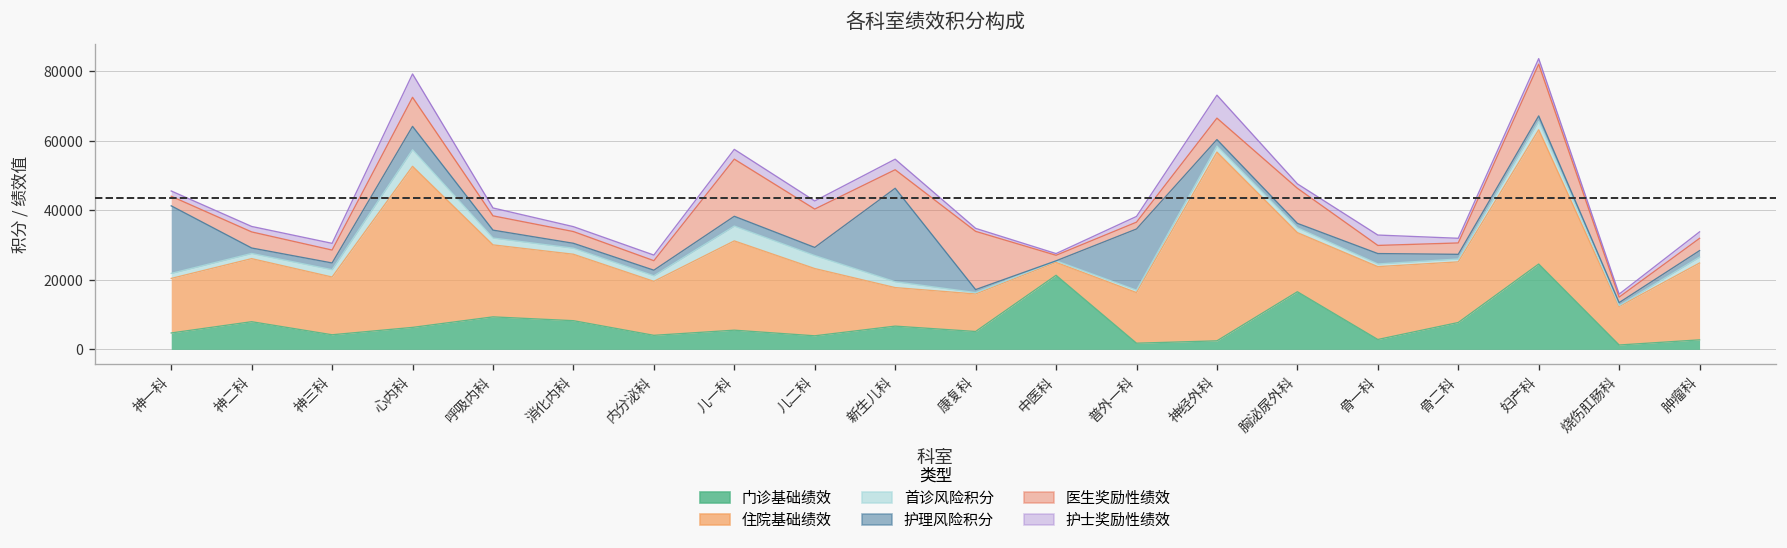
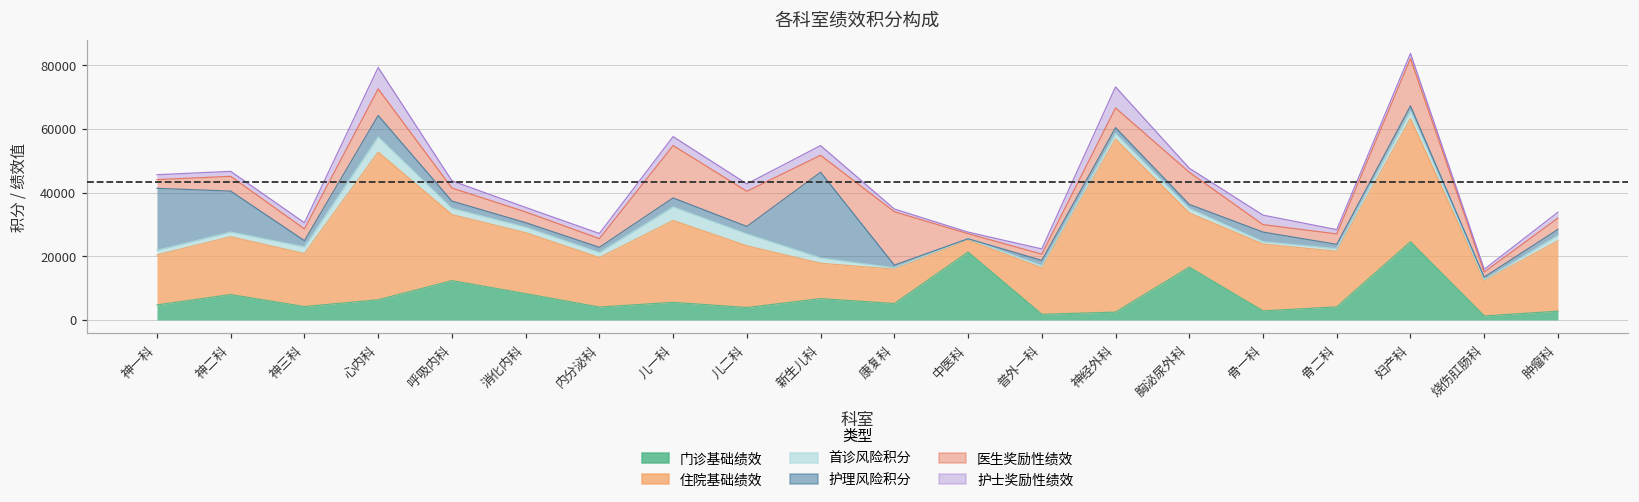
护理风险积分, 神二科: 2000 -> 13000
门诊基础绩效, 呼吸内科: 9000 -> 12000
护理风险积分, 普外一科: 18000 -> 2000
门诊基础绩效, 骨二科: 8000 -> 4000
